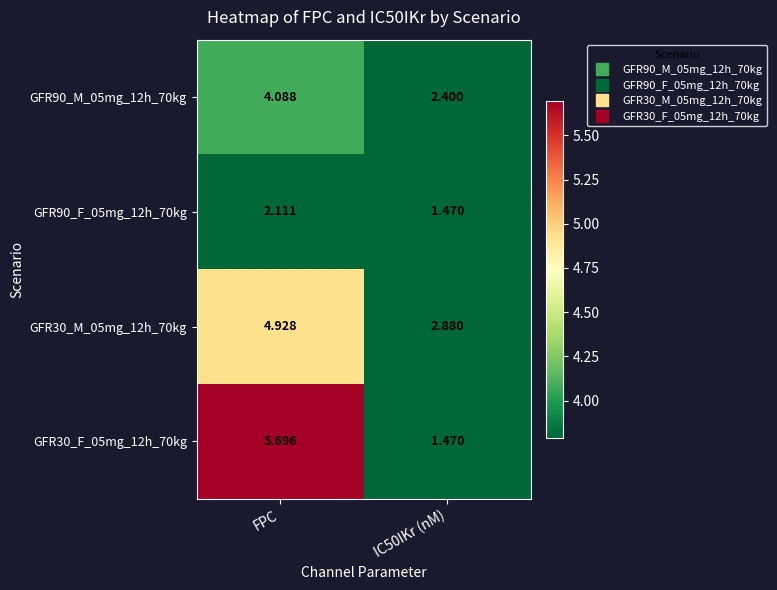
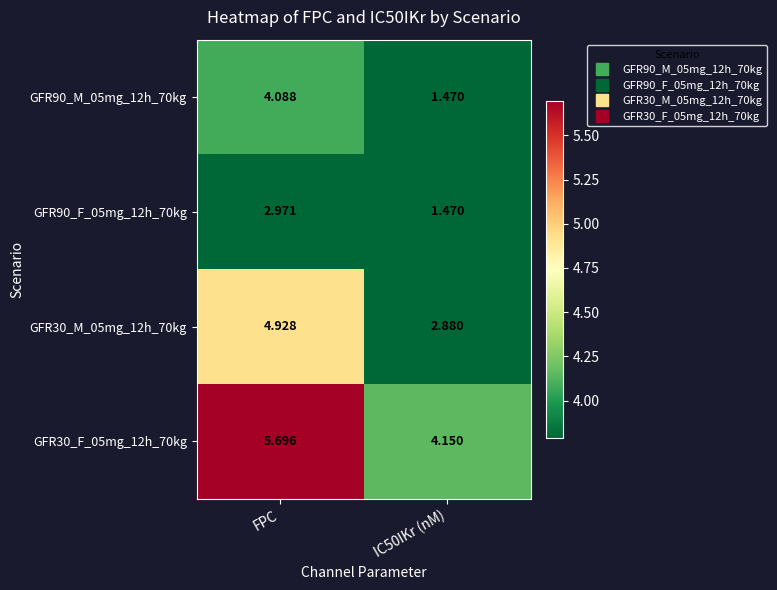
GFR90_M_05mg_12h_70kg, IC50IKr (nM): 2.400 -> 1.470
GFR90_F_05mg_12h_70kg, FPC: 2.111 -> 2.971
GFR30_F_05mg_12h_70kg, IC50IKr (nM): 1.470 -> 4.150
